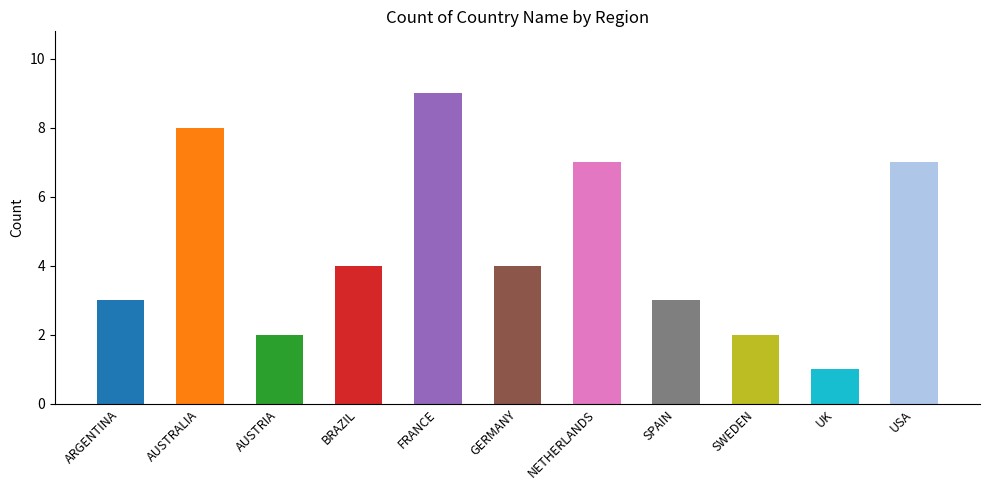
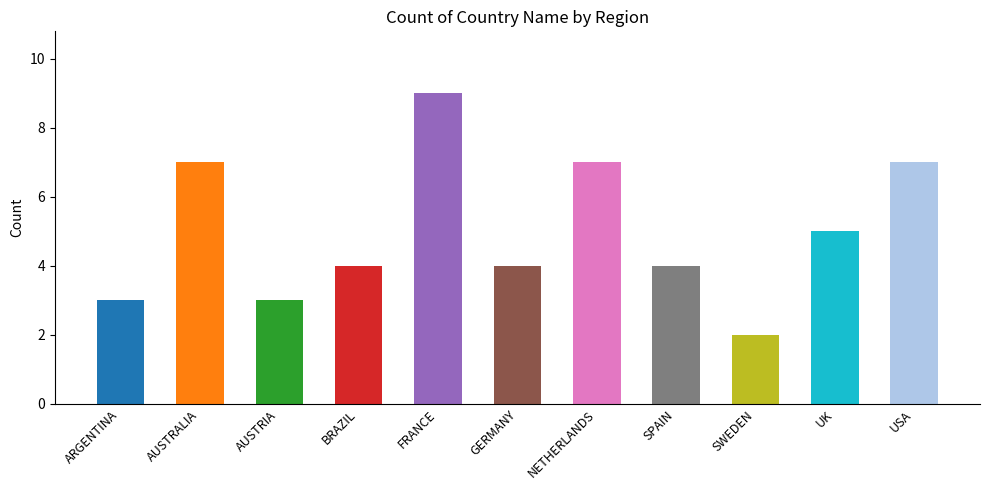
AUSTRALIA: 8 -> 7
AUSTRIA: 2 -> 3
SPAIN: 3 -> 4
UK: 1 -> 5
